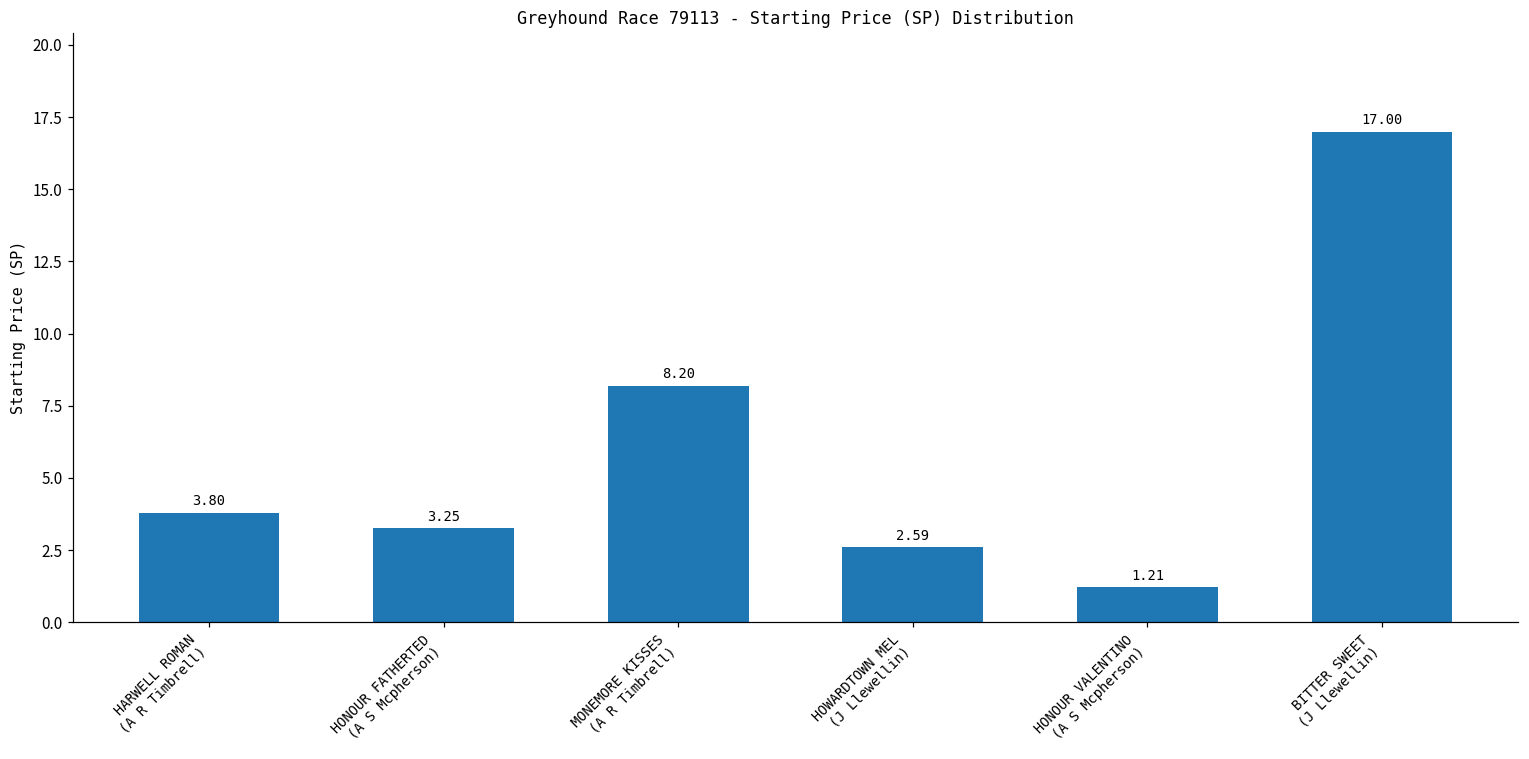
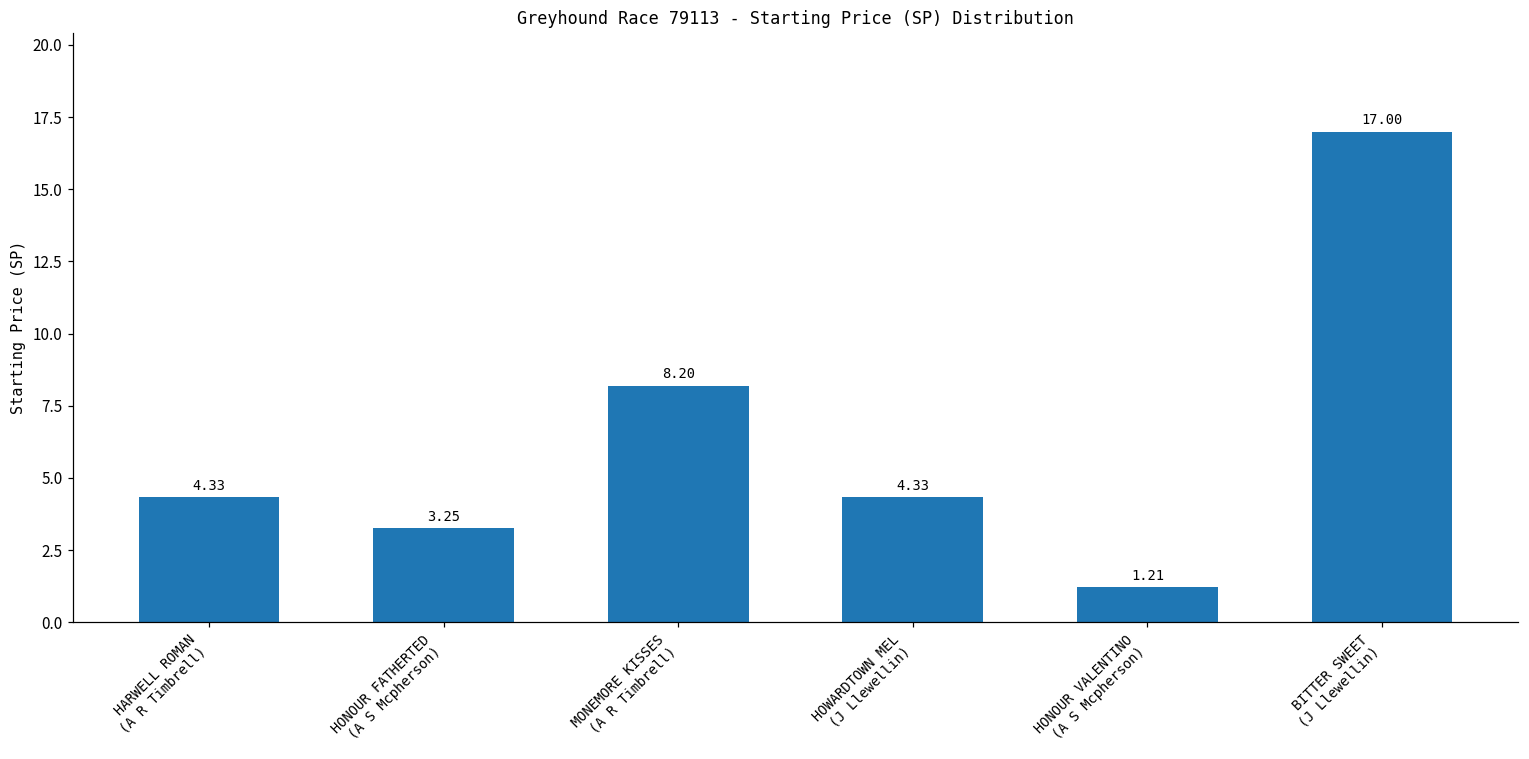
HARWELL ROMAN (A R Timbrell): 3.80 -> 4.33
HOWARDTOWN MEL (J Llewellin): 2.59 -> 4.33
